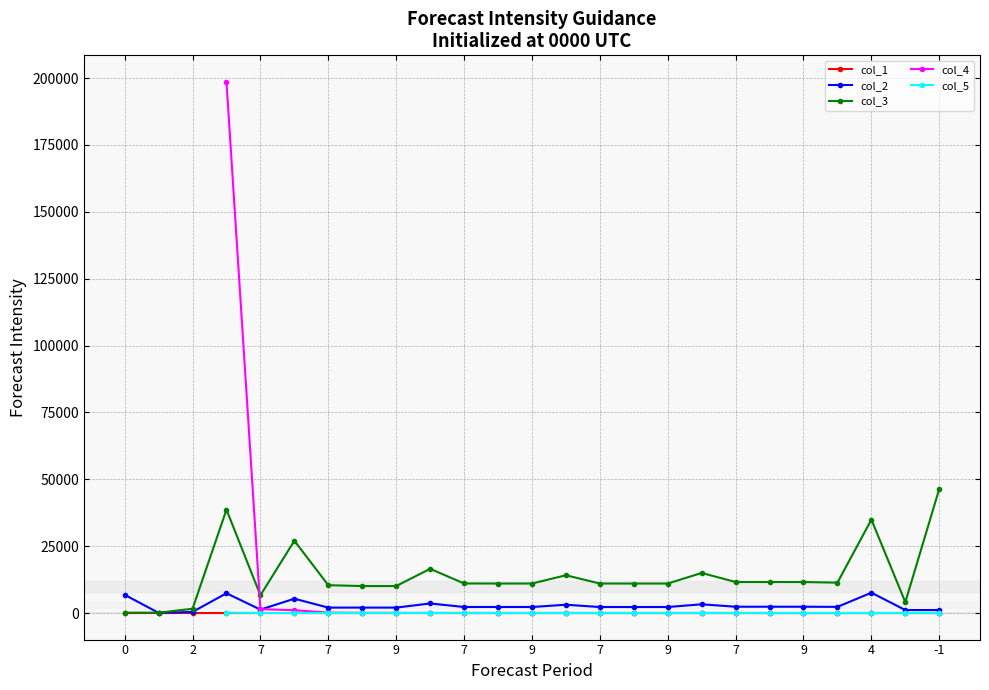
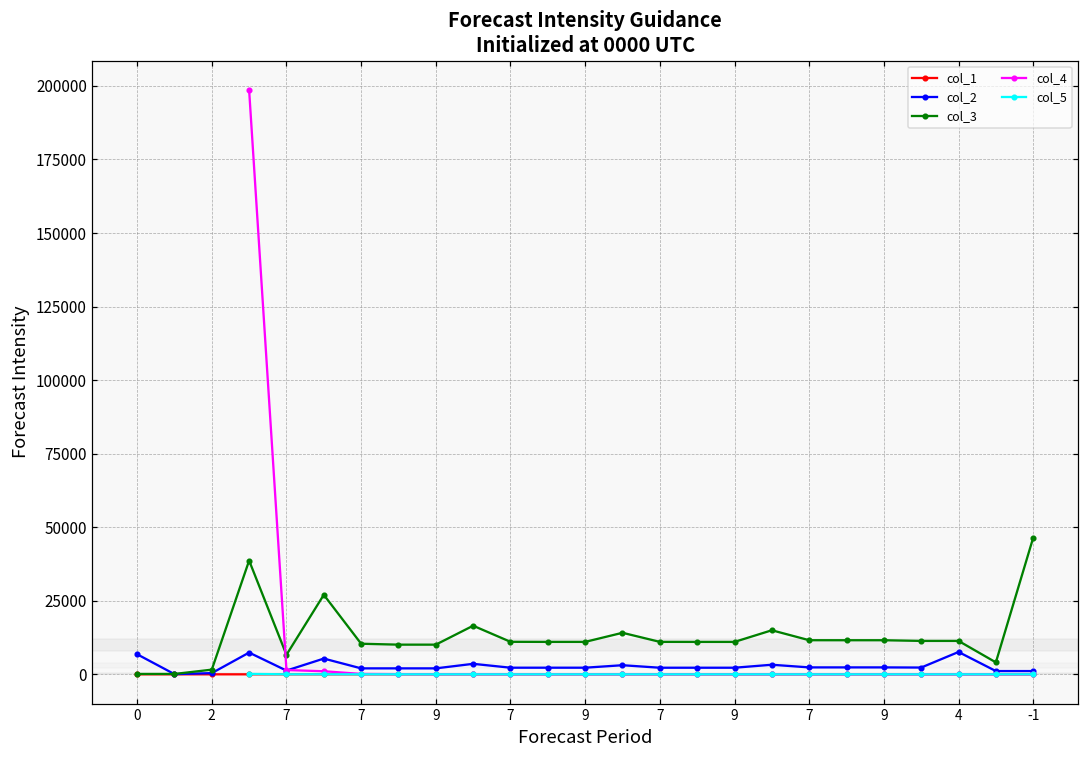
col_3, 4: 35000 -> 11000
